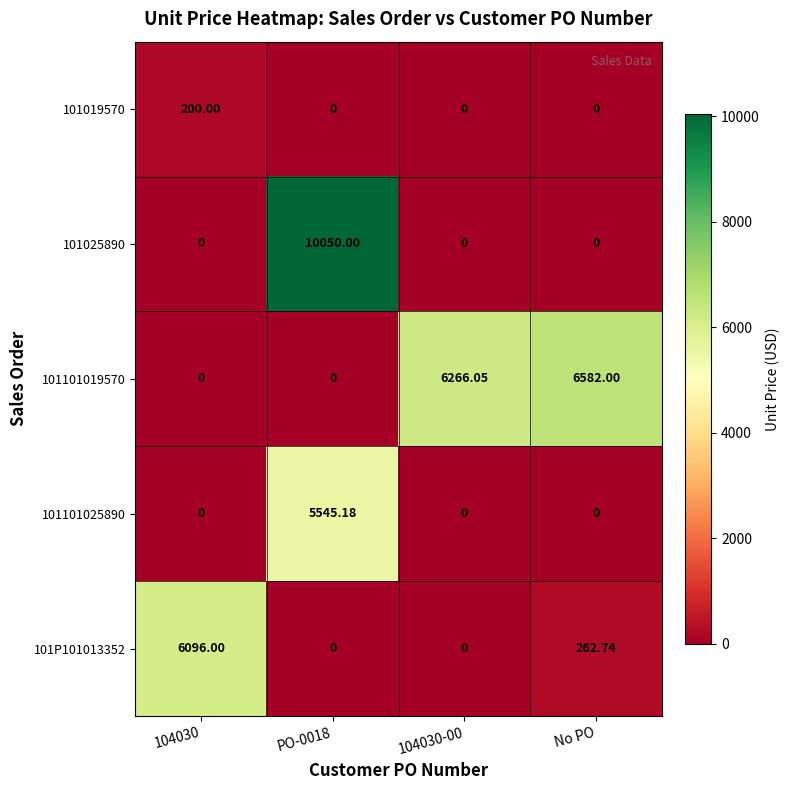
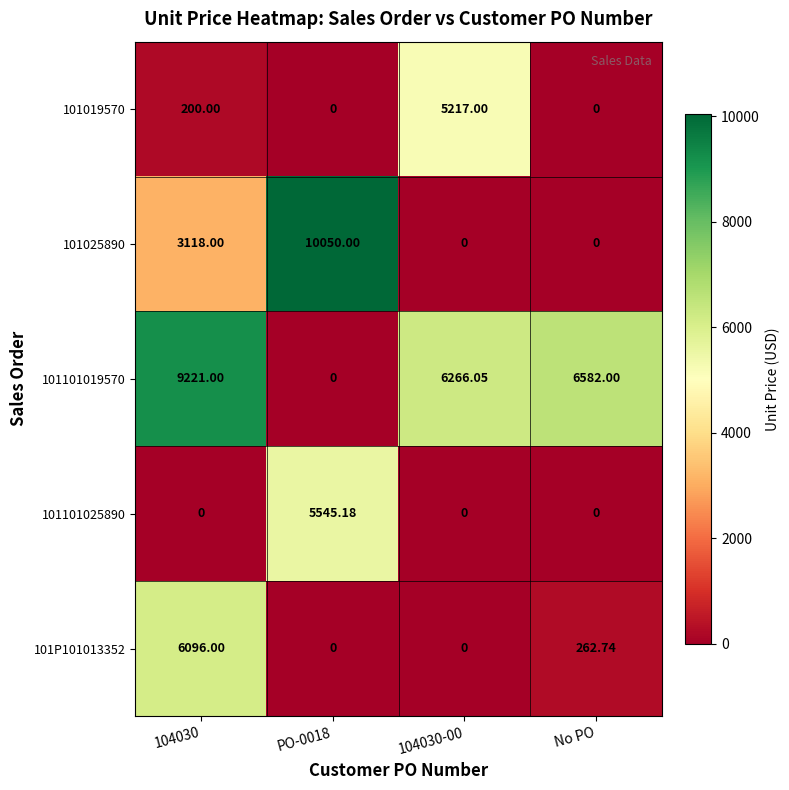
101019570, 104030-00: 0 -> 5217.00
101025890, 104030: 0 -> 3118.00
101101019570, 104030: 0 -> 9221.00
